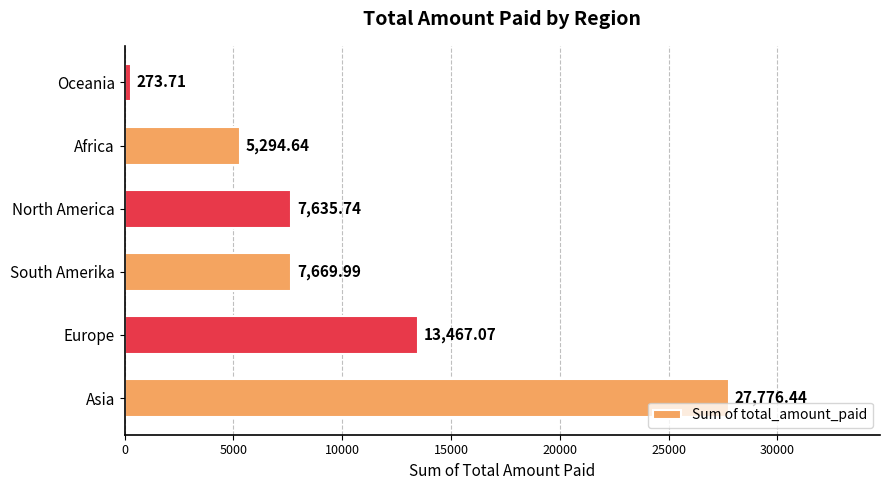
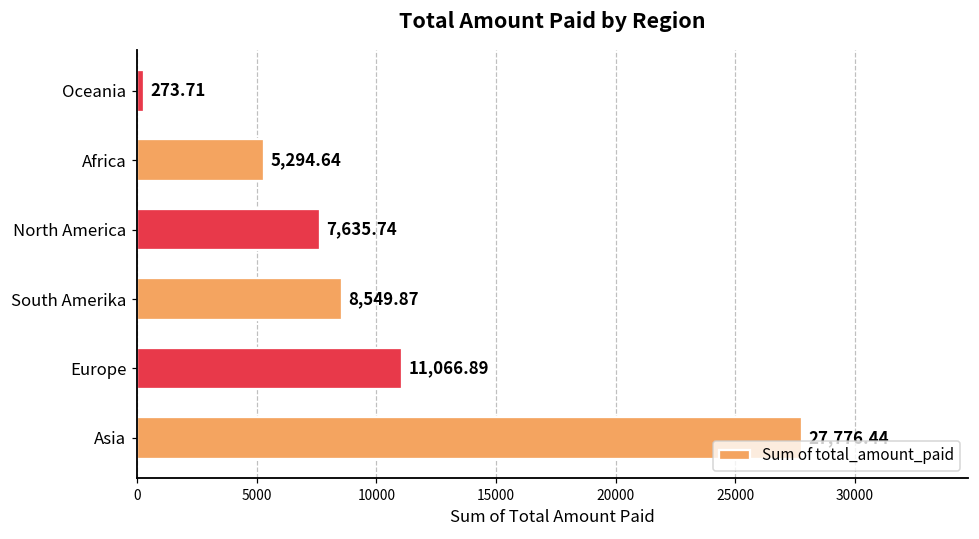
South Amerika: 7,669.99 -> 8,549.87
Europe: 13,467.07 -> 11,066.89
